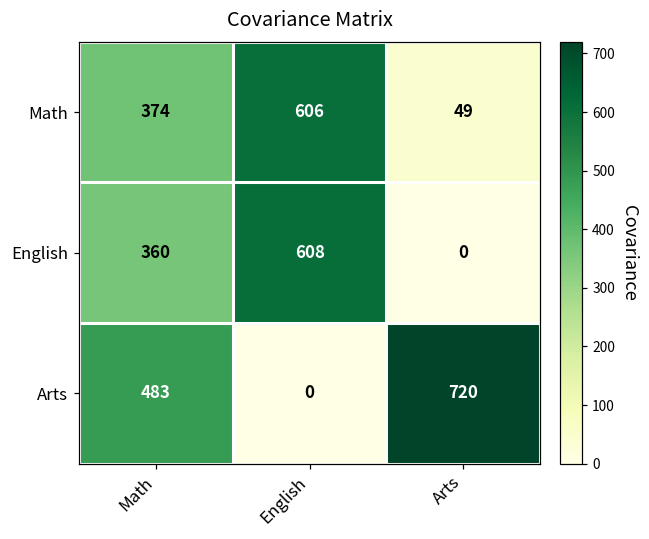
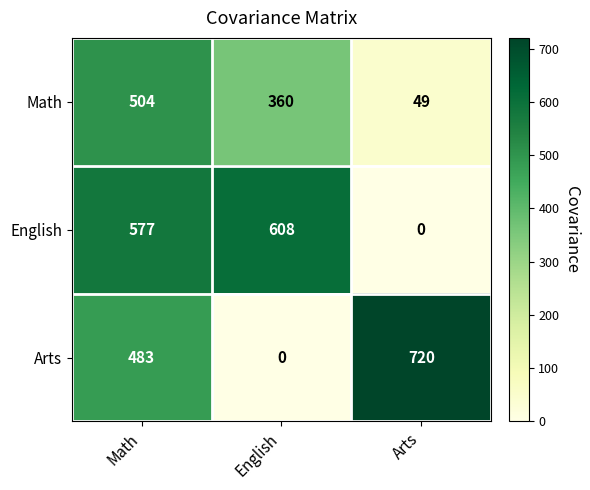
Math, Math: 374 -> 504
Math, English: 606 -> 360
English, Math: 360 -> 577
